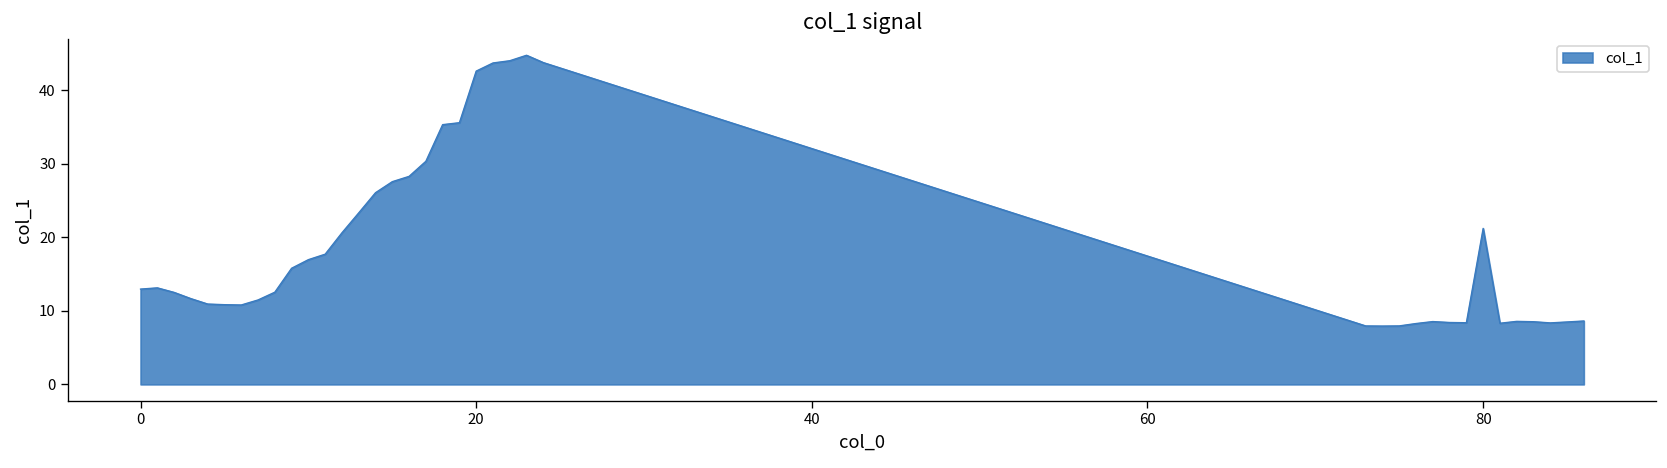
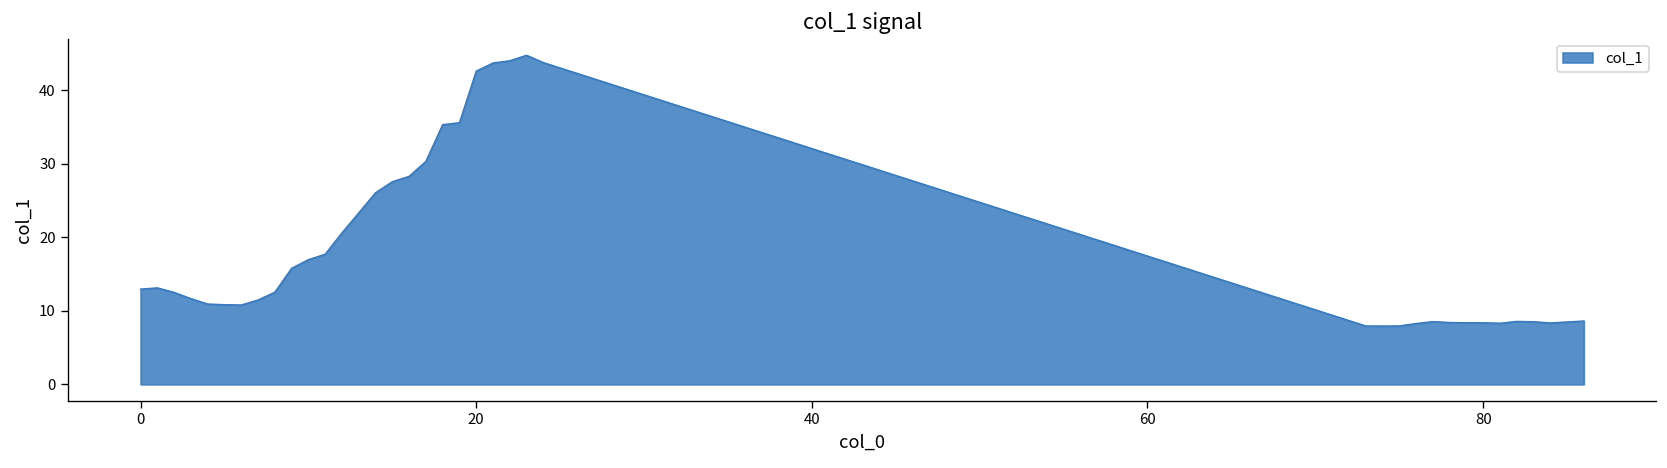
80: 21 -> 8
